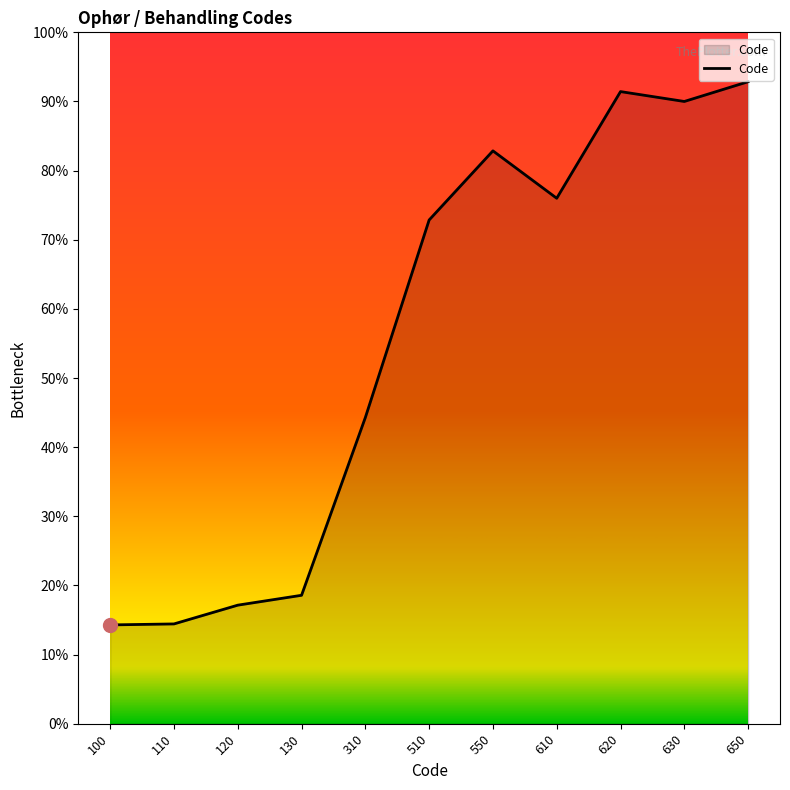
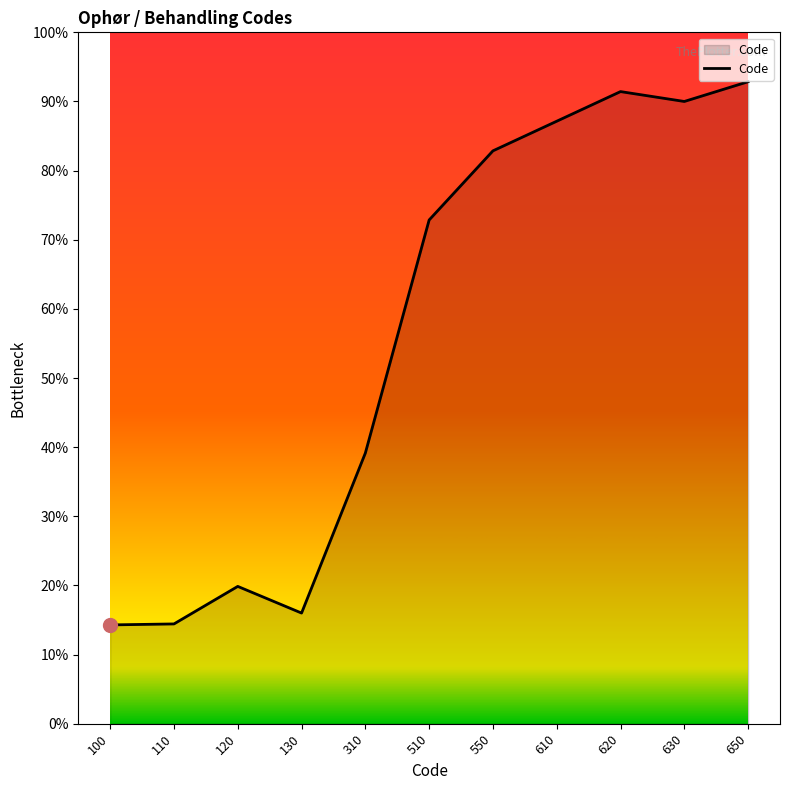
Code, 120: 17% -> 20%
Code, 130: 19% -> 16%
Code, 310: 44% -> 39%
Code, 610: 76% -> 87%
